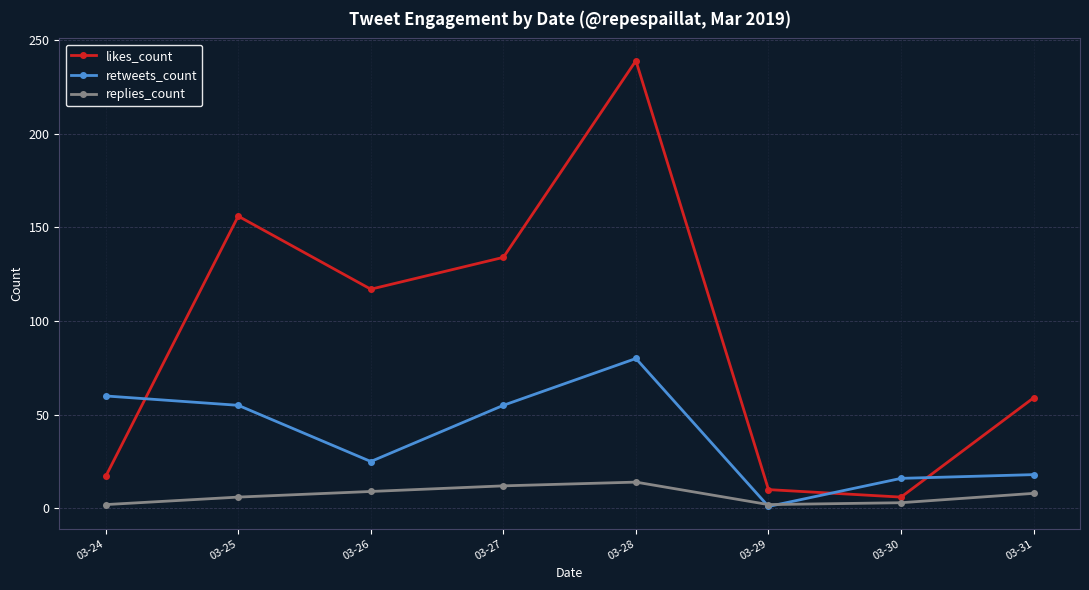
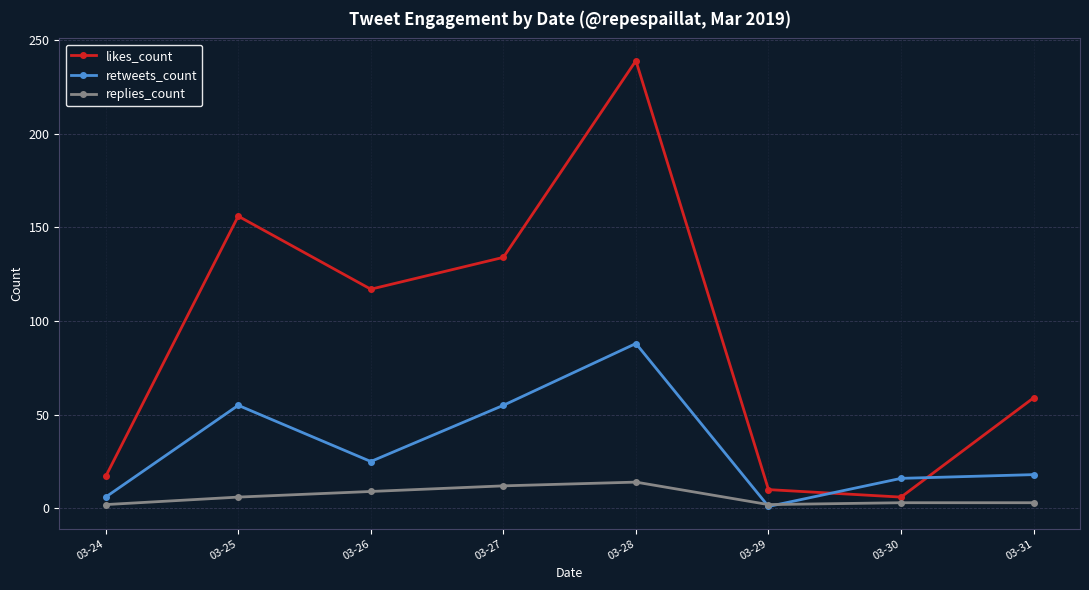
retweets_count, 03-24: 60 -> 6
retweets_count, 03-28: 80 -> 88
replies_count, 03-31: 8 -> 3
